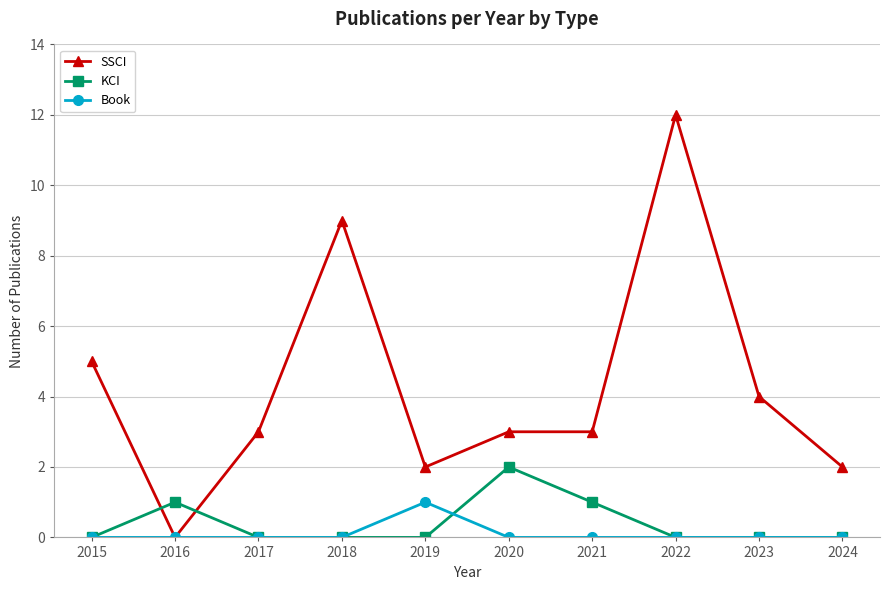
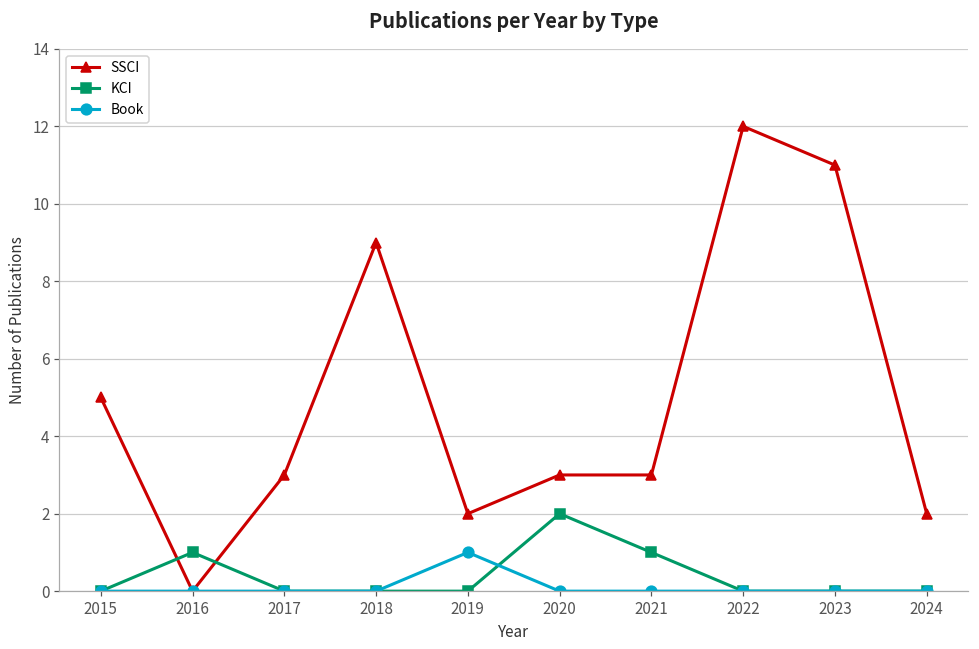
SSCI, 2023: 4 -> 11
